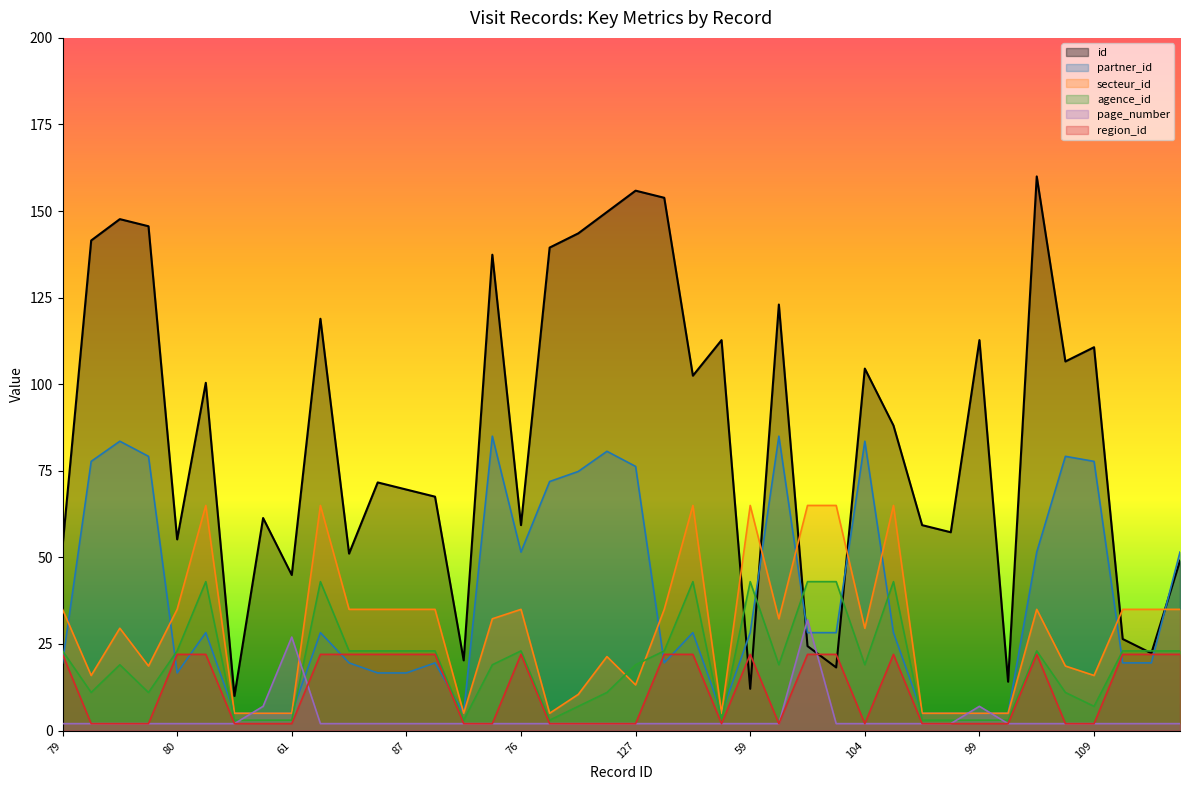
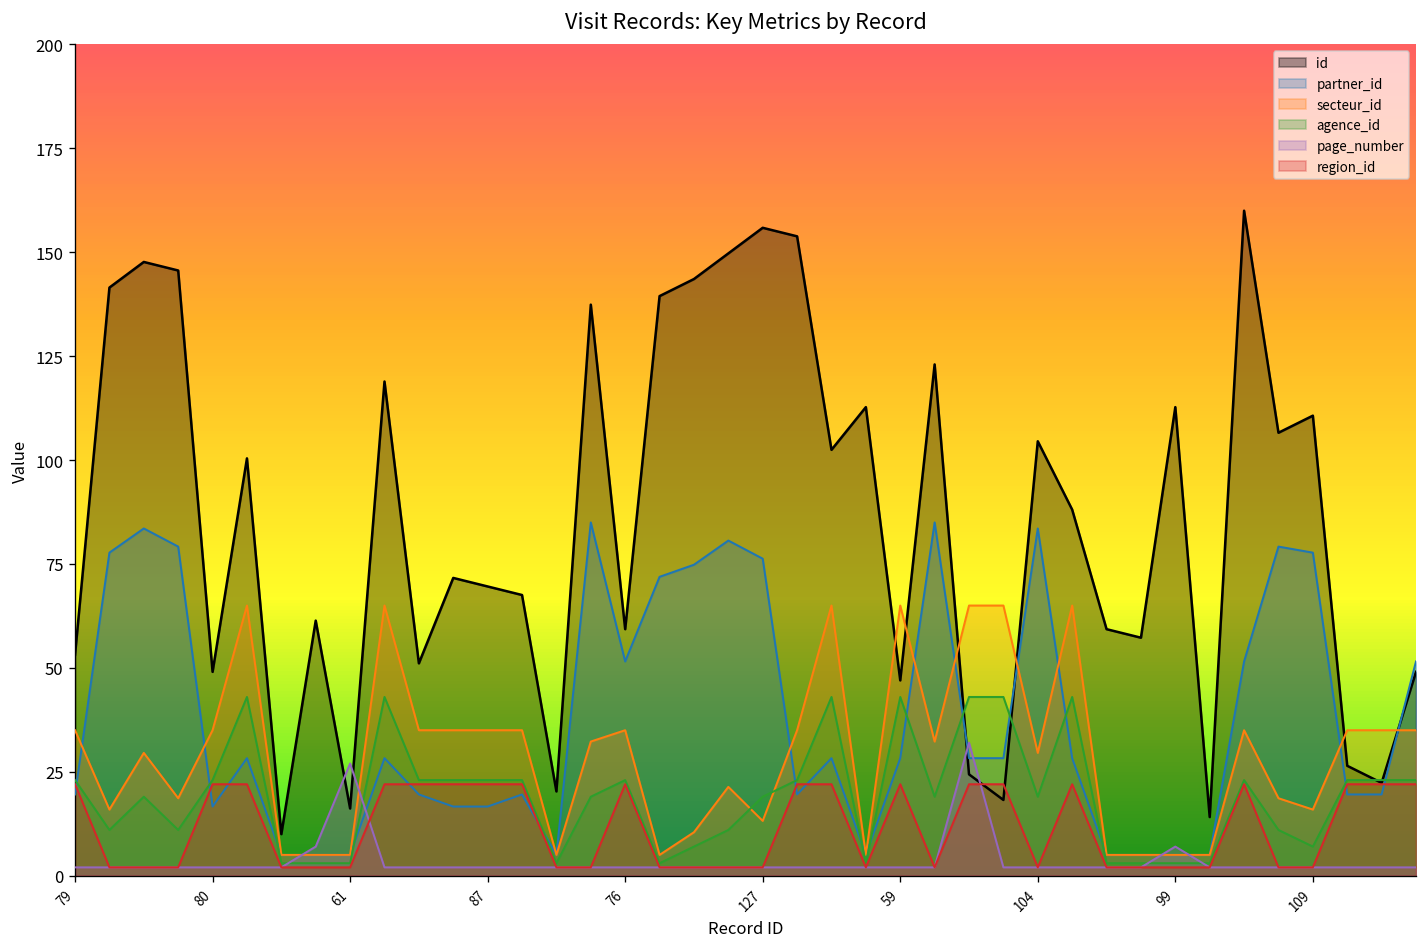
id, 80: 55 -> 49
id, 61: 45 -> 16
id, 59: 12 -> 47
